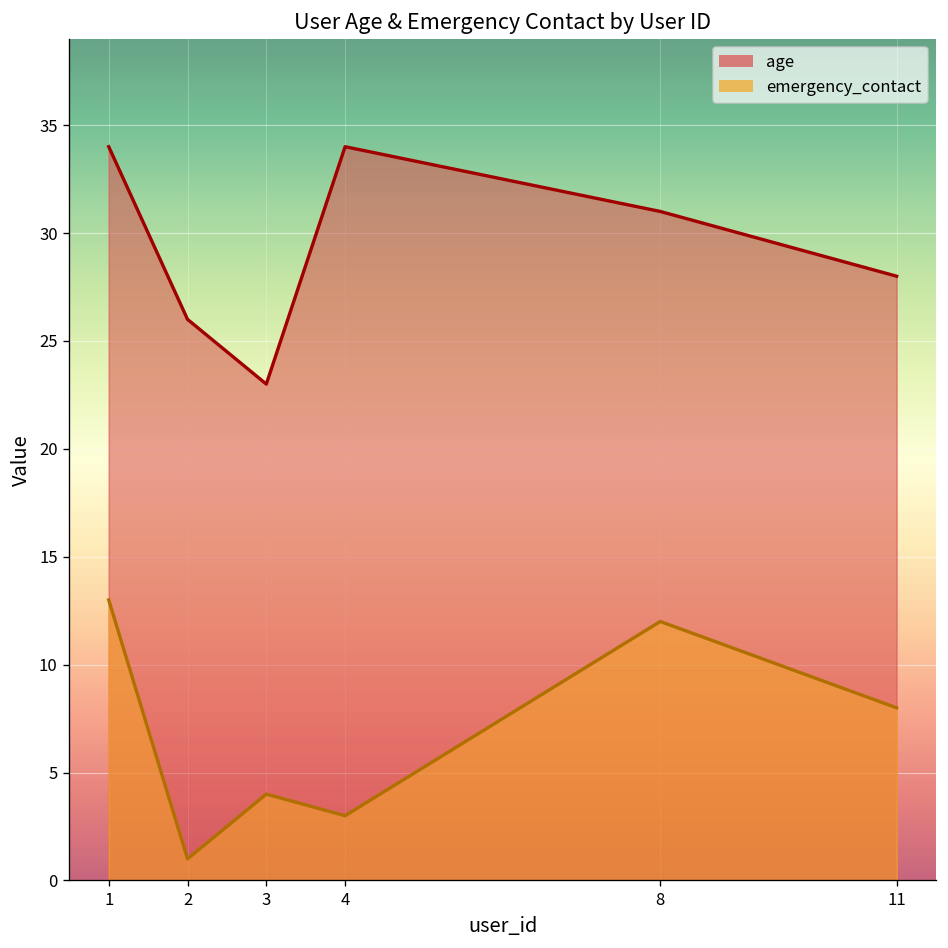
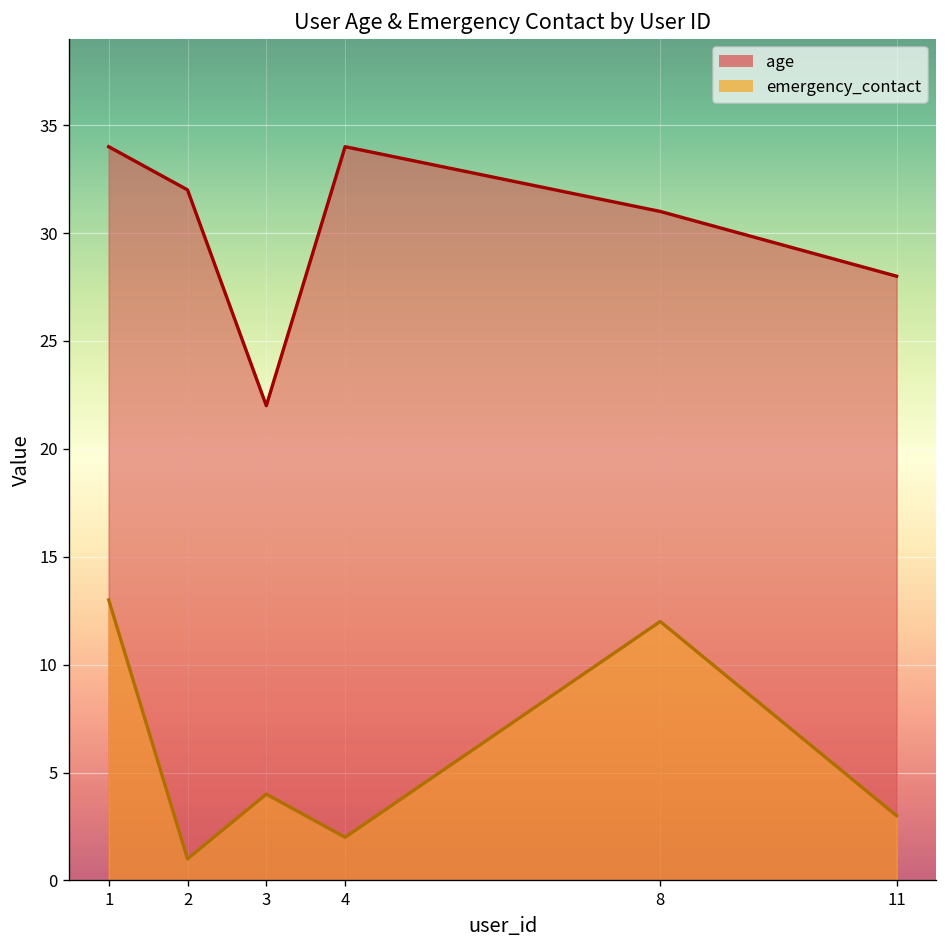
age, 2: 26 -> 32
age, 3: 23 -> 22
emergency_contact, 4: 3 -> 2
emergency_contact, 11: 8 -> 3
